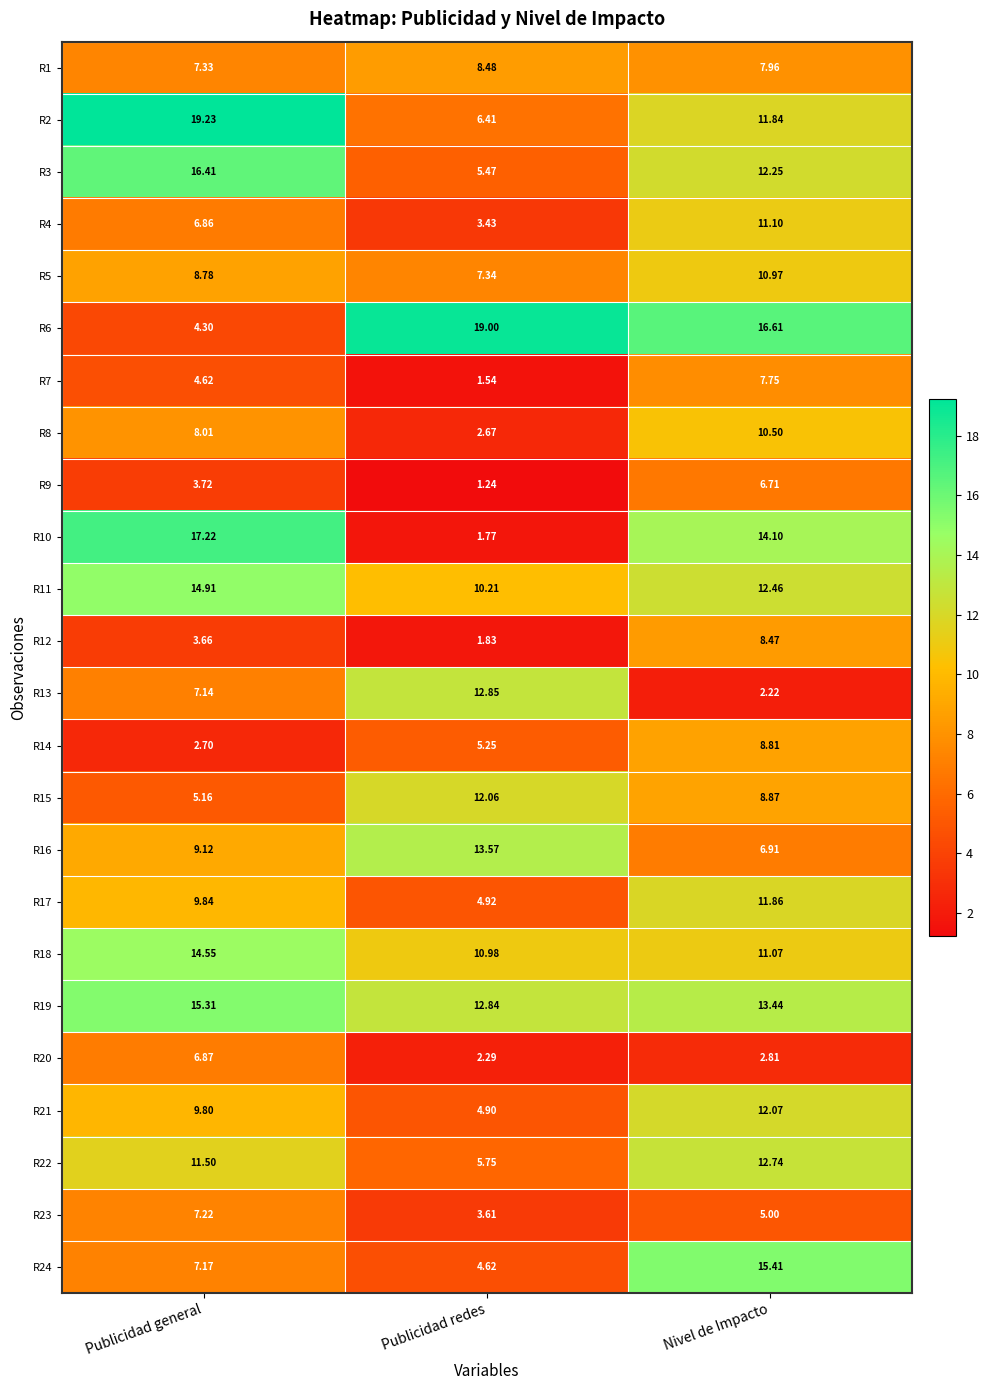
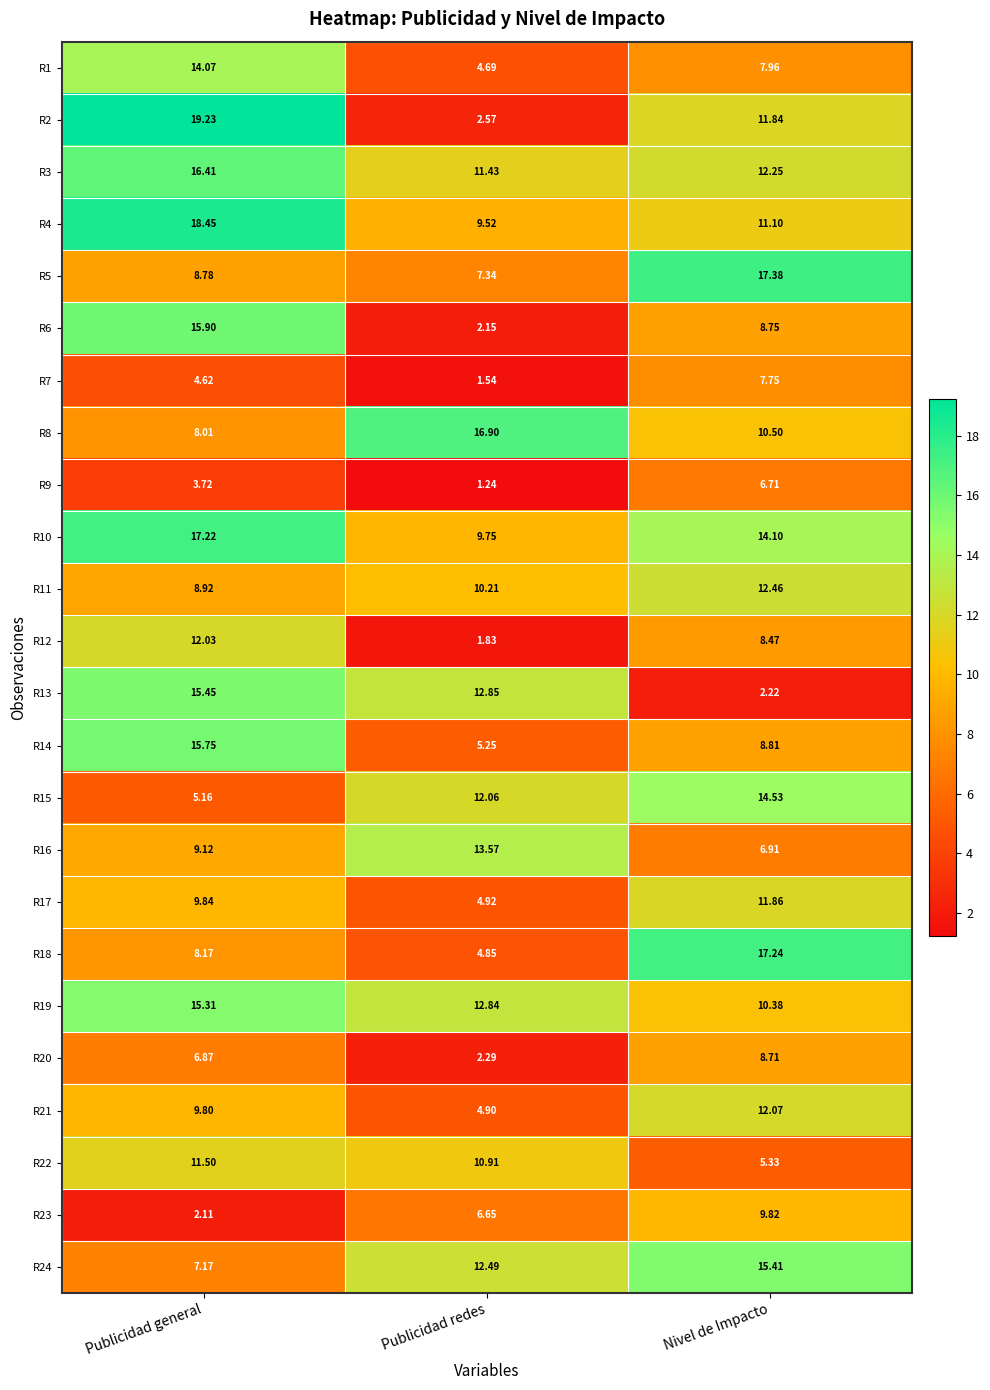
R1, Publicidad general: 7.33 -> 14.07
R1, Publicidad redes: 8.48 -> 4.69
R2, Publicidad redes: 6.41 -> 2.57
R3, Publicidad redes: 5.47 -> 11.43
R4, Publicidad general: 6.86 -> 18.45
R4, Publicidad redes: 3.43 -> 9.52
R5, Nivel de Impacto: 10.97 -> 17.38
R6, Publicidad general: 4.30 -> 15.90
R6, Publicidad redes: 19.00 -> 2.15
R6, Nivel de Impacto: 16.61 -> 8.75
R8, Publicidad redes: 2.67 -> 16.90
R10, Publicidad redes: 1.77 -> 9.75
R11, Publicidad general: 14.91 -> 8.92
R12, Publicidad general: 3.66 -> 12.03
R13, Publicidad general: 7.14 -> 15.45
R14, Publicidad general: 2.70 -> 15.75
R15, Nivel de Impacto: 8.87 -> 14.53
R18, Publicidad general: 14.55 -> 8.17
R18, Publicidad redes: 10.98 -> 4.85
R18, Nivel de Impacto: 11.07 -> 17.24
R19, Nivel de Impacto: 13.44 -> 10.38
R20, Nivel de Impacto: 2.81 -> 8.71
R22, Publicidad redes: 5.75 -> 10.91
R22, Nivel de Impacto: 12.74 -> 5.33
R23, Publicidad general: 7.22 -> 2.11
R23, Publicidad redes: 3.61 -> 6.65
R23, Nivel de Impacto: 5.00 -> 9.82
R24, Publicidad redes: 4.62 -> 12.49
